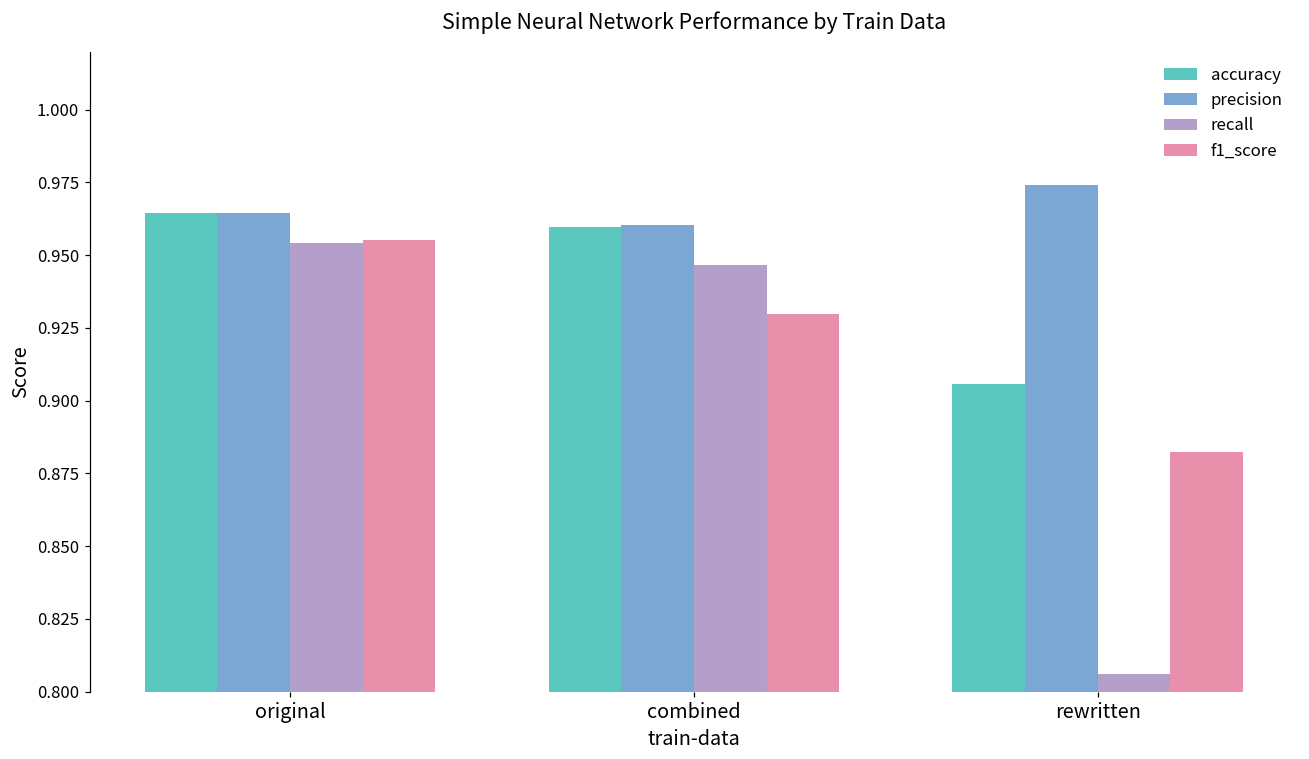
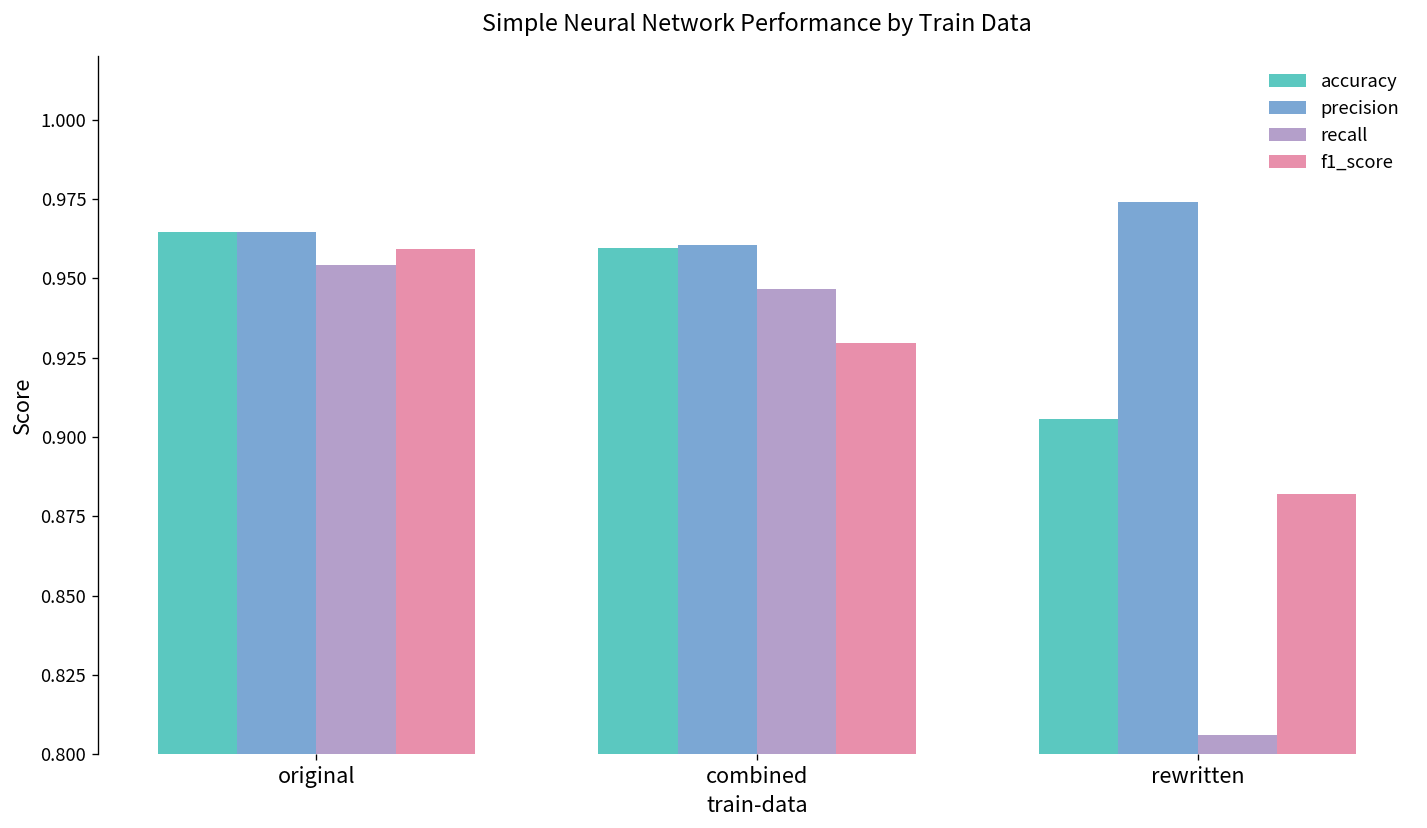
f1_score, original: 0.955 -> 0.959
